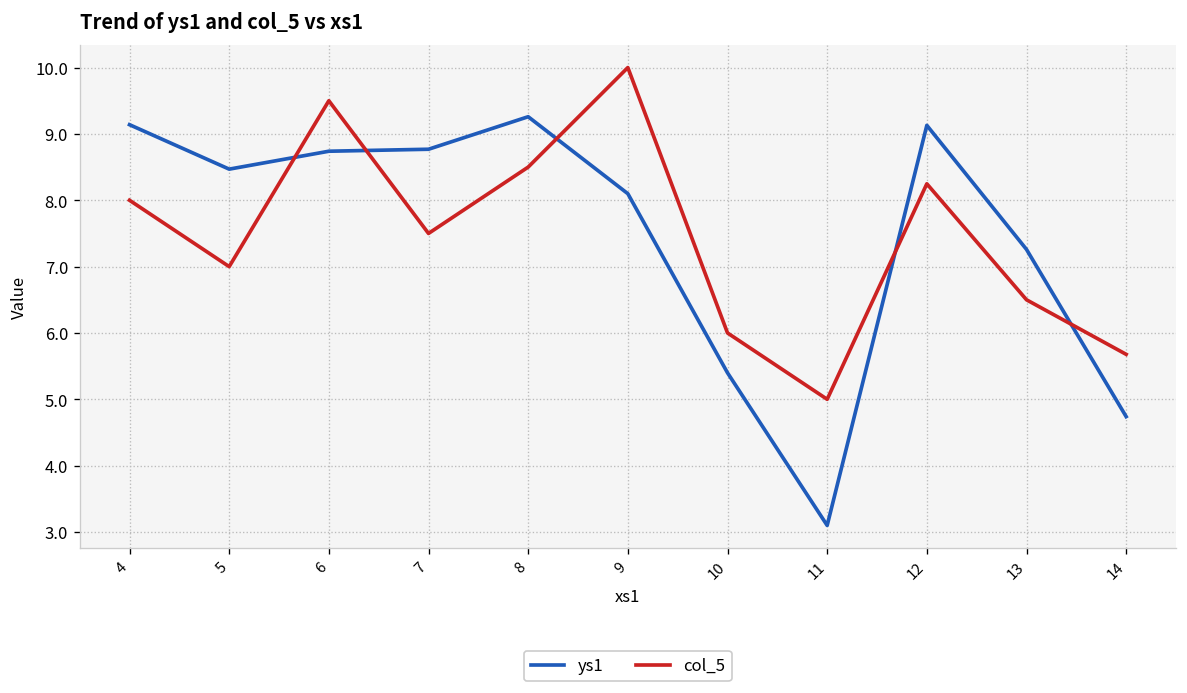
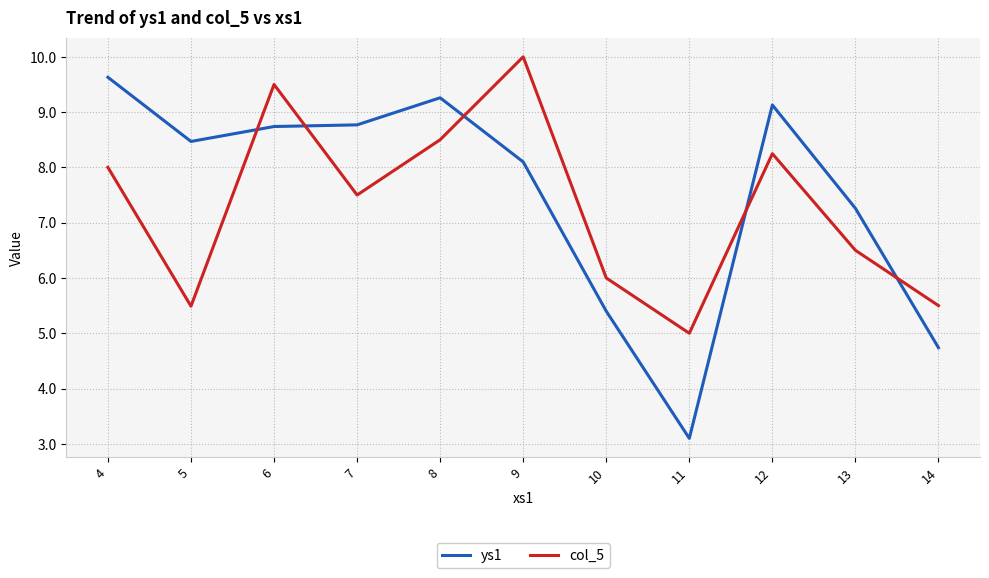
ys1, 4: 9.1 -> 9.6
col_5, 5: 7.0 -> 5.5
col_5, 14: 5.7 -> 5.5
